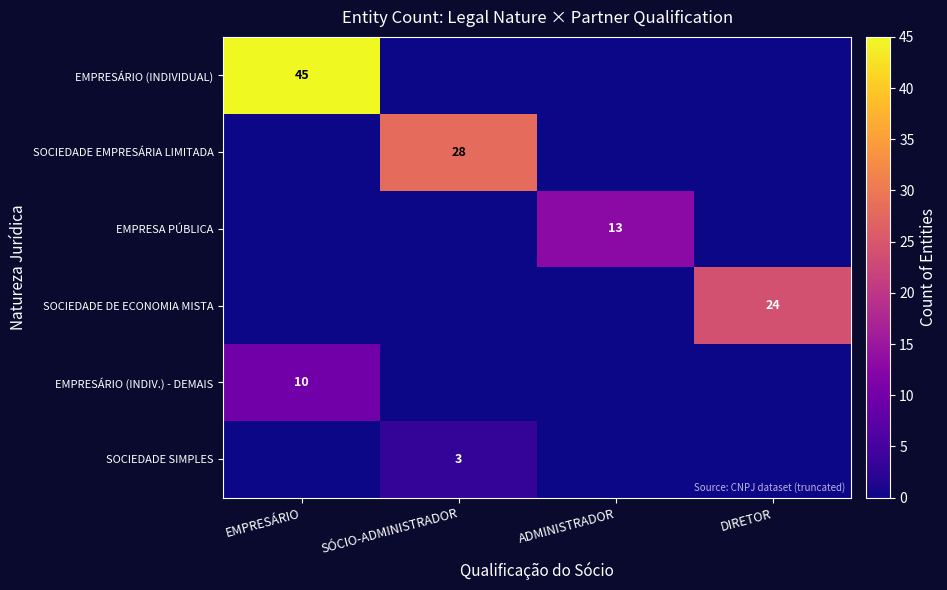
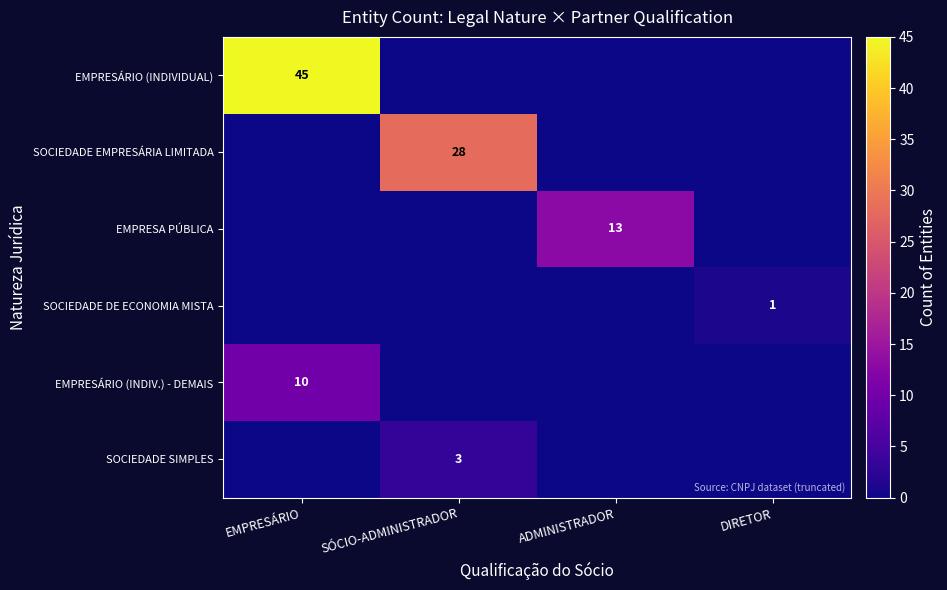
SOCIEDADE DE ECONOMIA MISTA, DIRETOR: 24 -> 1
